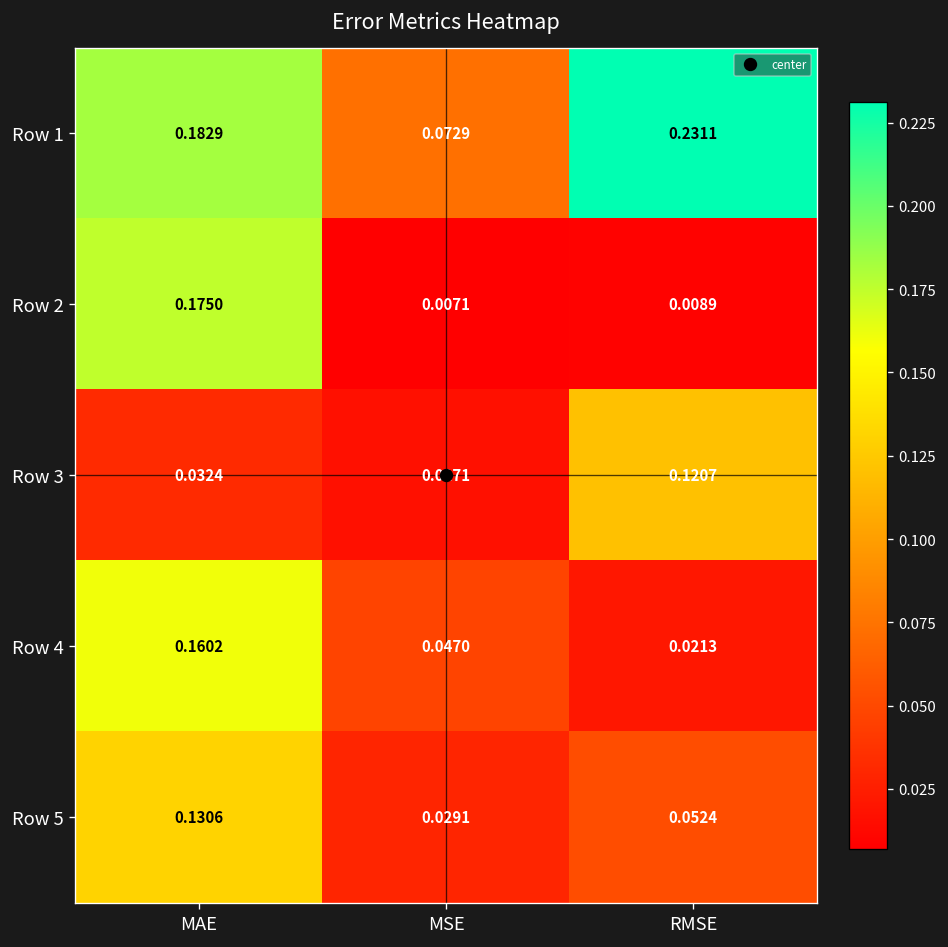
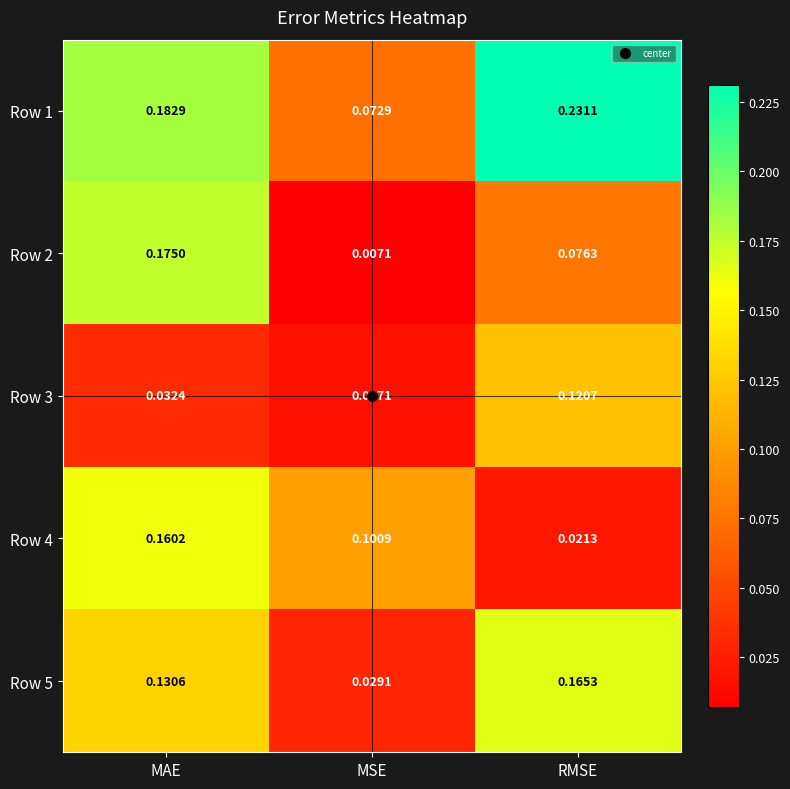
Row 2, RMSE: 0.0089 -> 0.0763
Row 4, MSE: 0.0470 -> 0.1009
Row 5, RMSE: 0.0524 -> 0.1653
